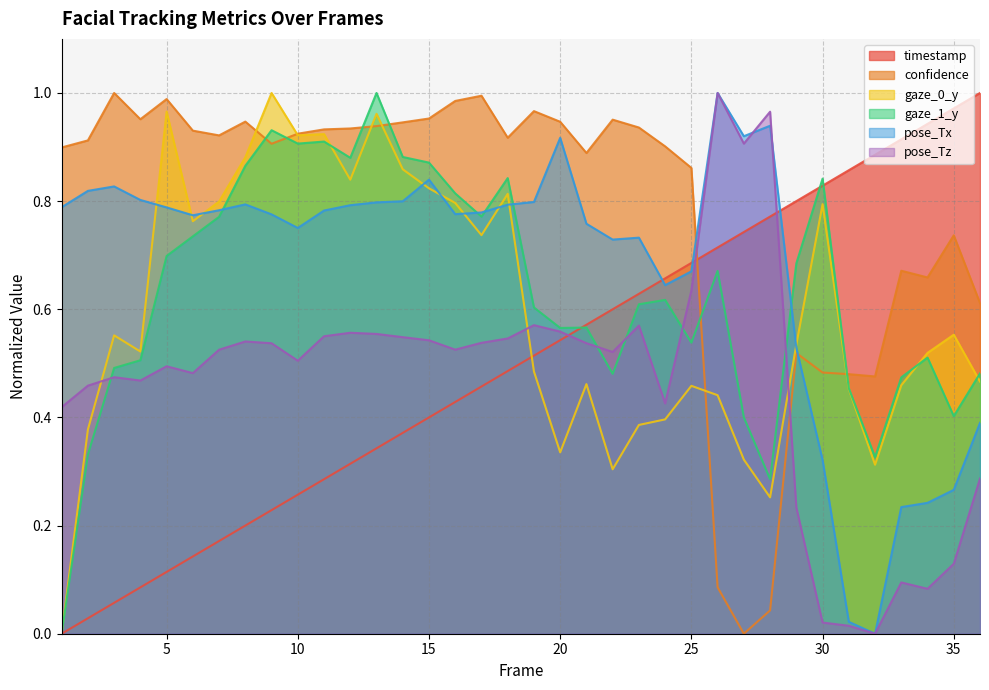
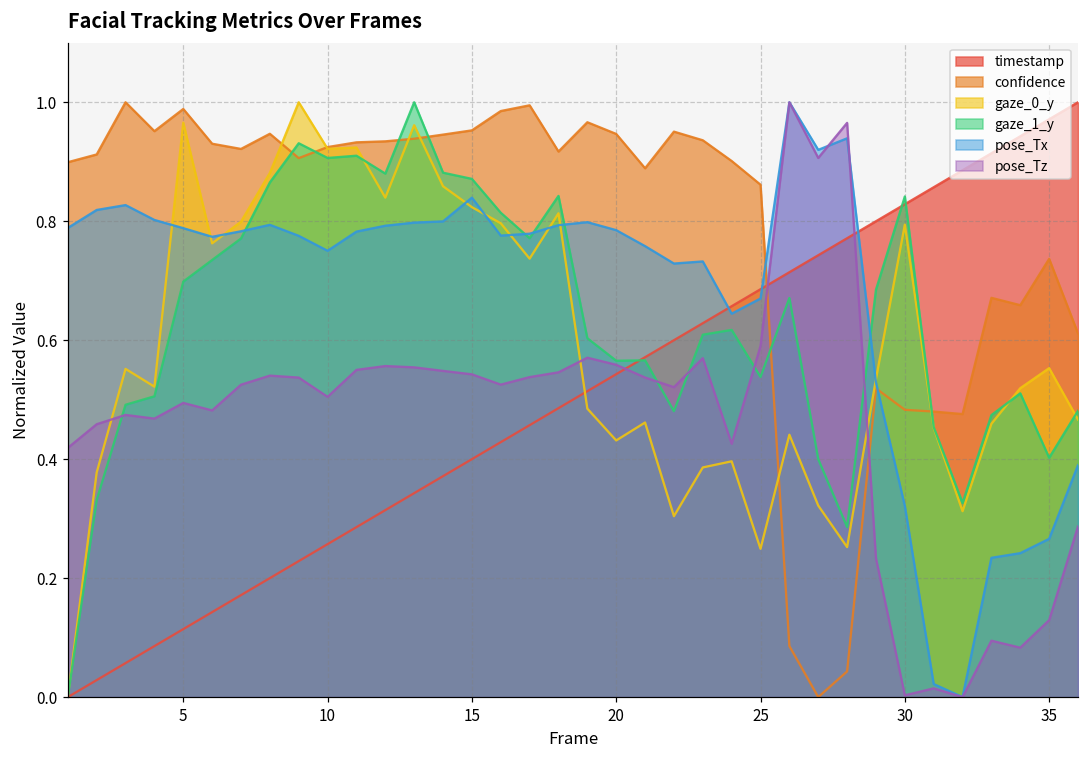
gaze_0_y, 20: 0.34 -> 0.43
pose_Tx, 20: 0.92 -> 0.79
gaze_0_y, 25: 0.46 -> 0.25
pose_Tz, 25: 0.63 -> 0.59
pose_Tz, 30: 0.02 -> 0.00
